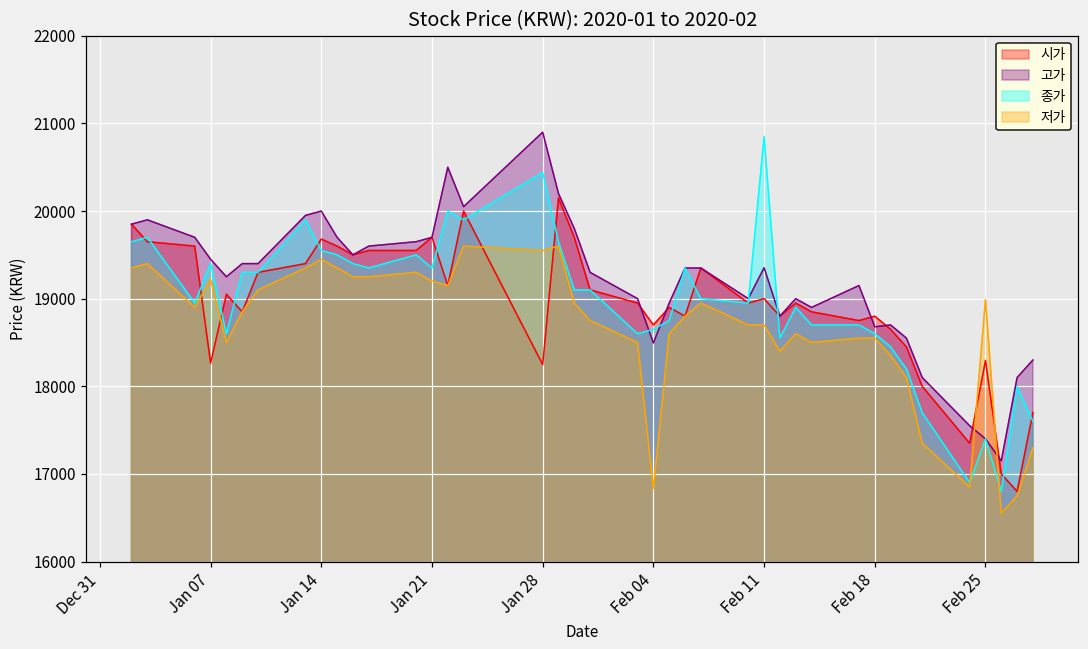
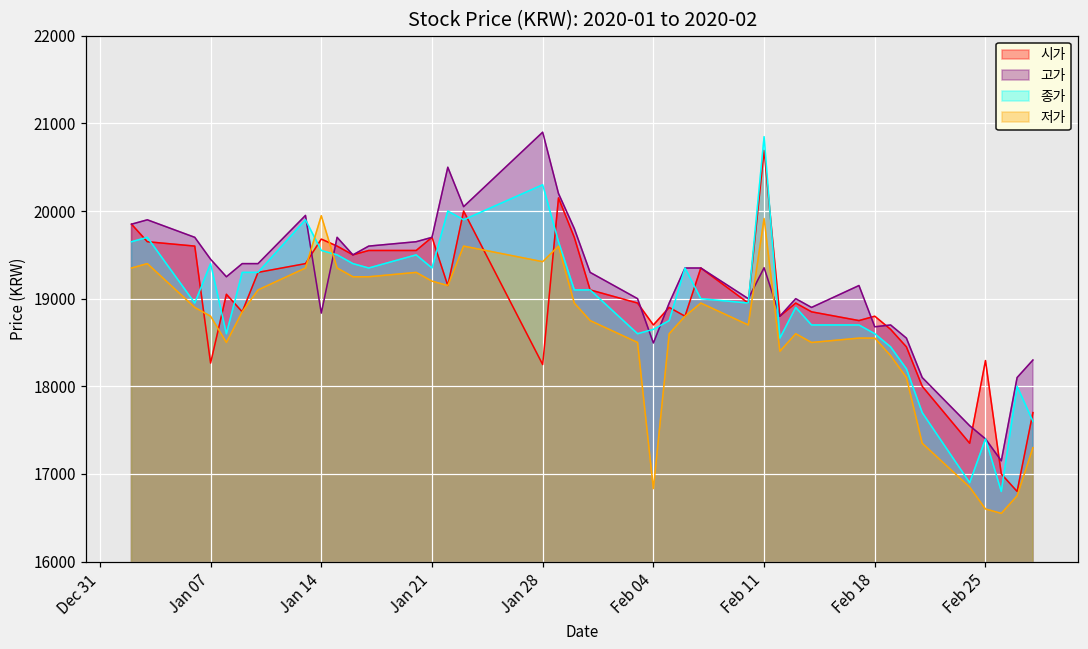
저가, Jan 07: 19200 -> 18800
고가, Jan 14: 20000 -> 18800
저가, Jan 14: 19500 -> 19900
종가, Jan 28: 20400 -> 20300
저가, Jan 28: 19600 -> 19400
시가, Feb 11: 19000 -> 20700
저가, Feb 11: 18700 -> 19900
저가, Feb 25: 19000 -> 16600
